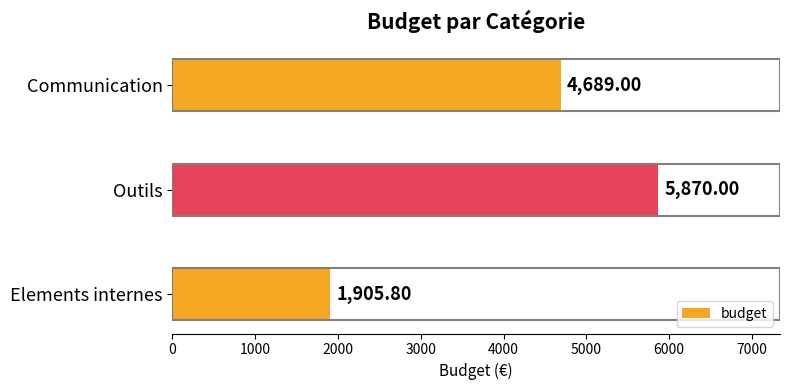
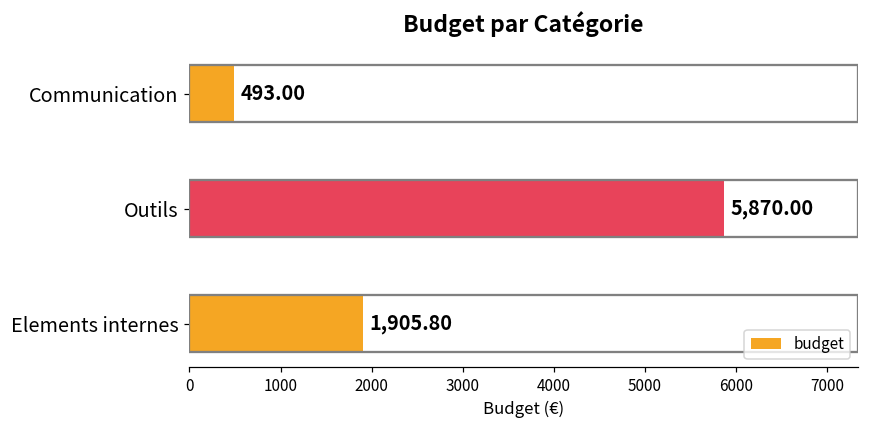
Communication: 4,689.00 -> 493.00
